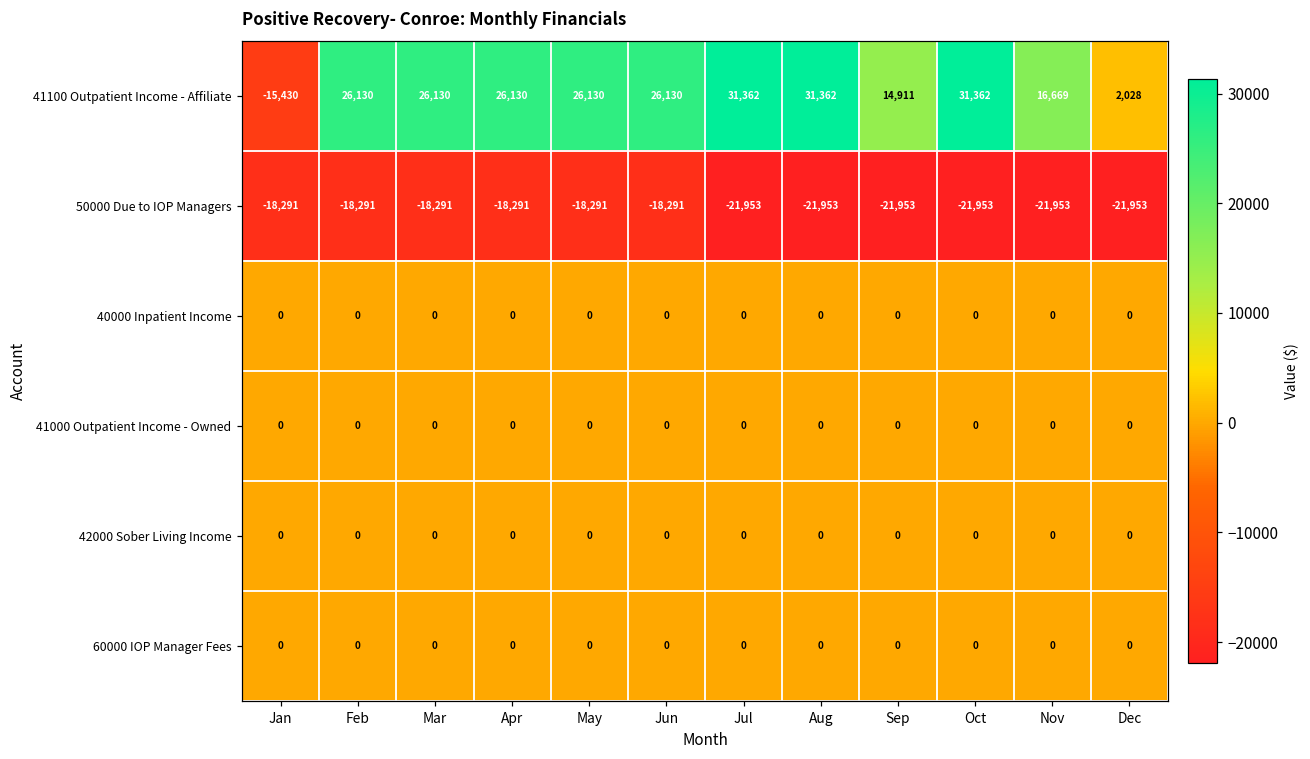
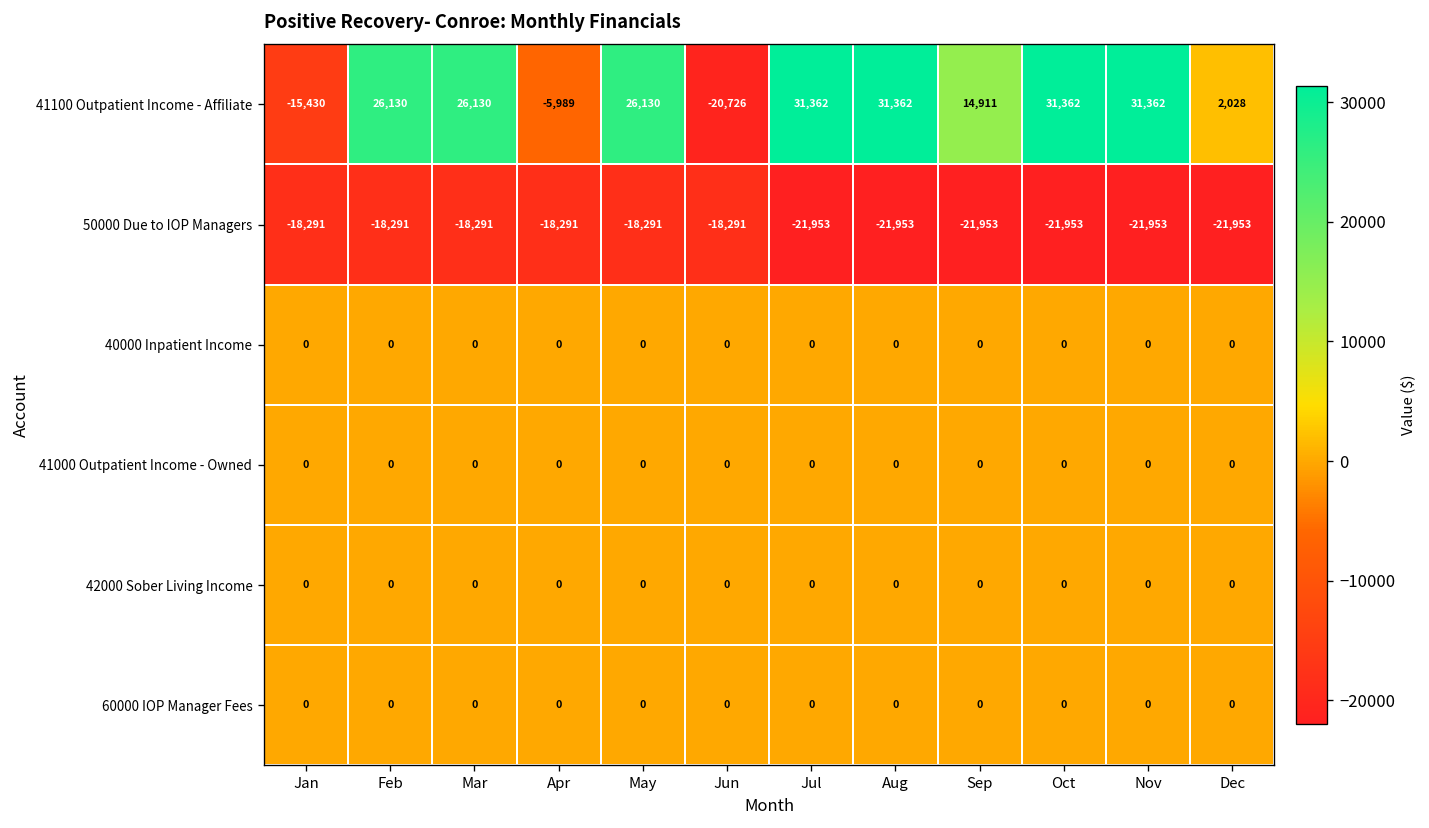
41100 Outpatient Income - Affiliate, Apr: 26,130 -> -5,989
41100 Outpatient Income - Affiliate, Jun: 26,130 -> -20,726
41100 Outpatient Income - Affiliate, Nov: 16,669 -> 31,362
